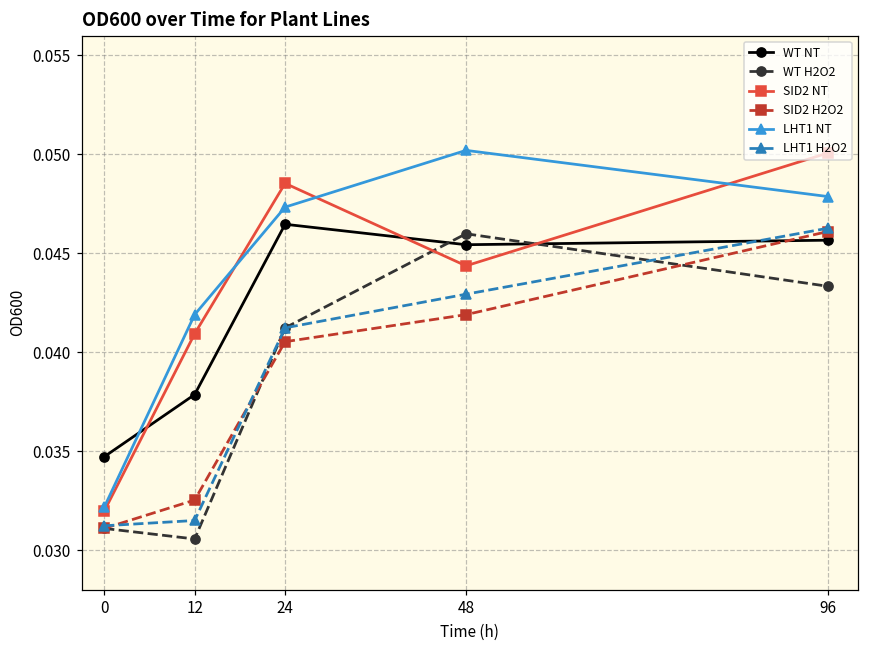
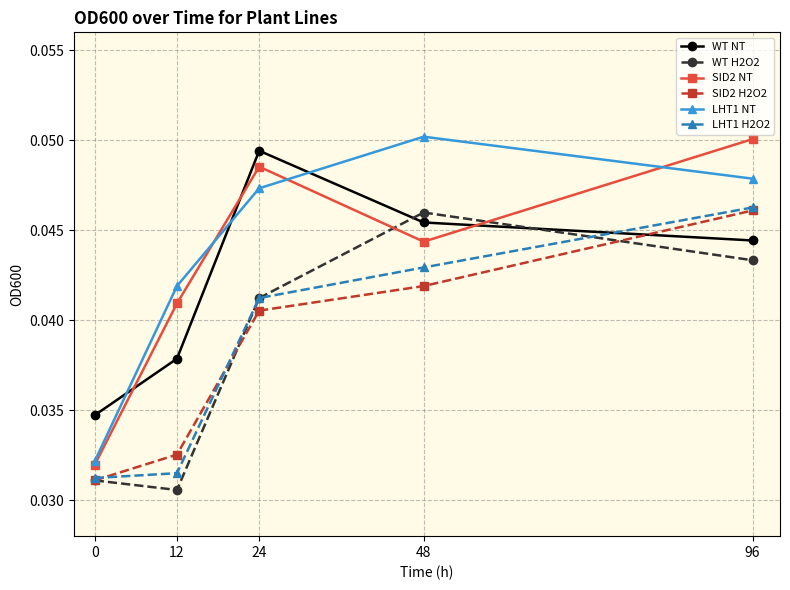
WT NT, 24: 0.0465 -> 0.0494
WT NT, 96: 0.0457 -> 0.0444
